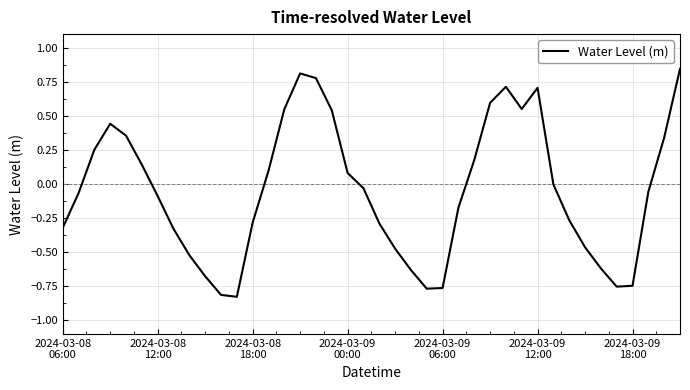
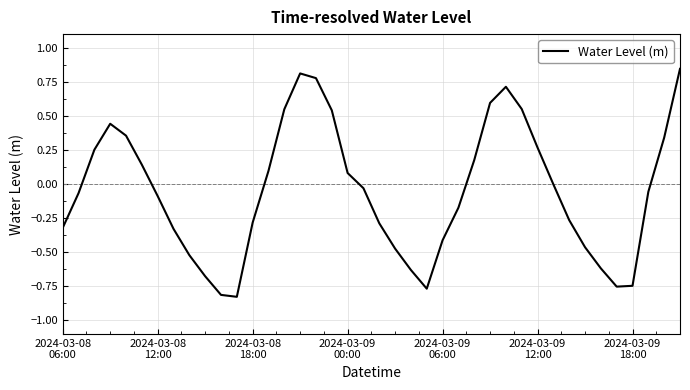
2024-03-09 06:00: -0.76 -> -0.41
2024-03-09 12:00: 0.71 -> 0.27
